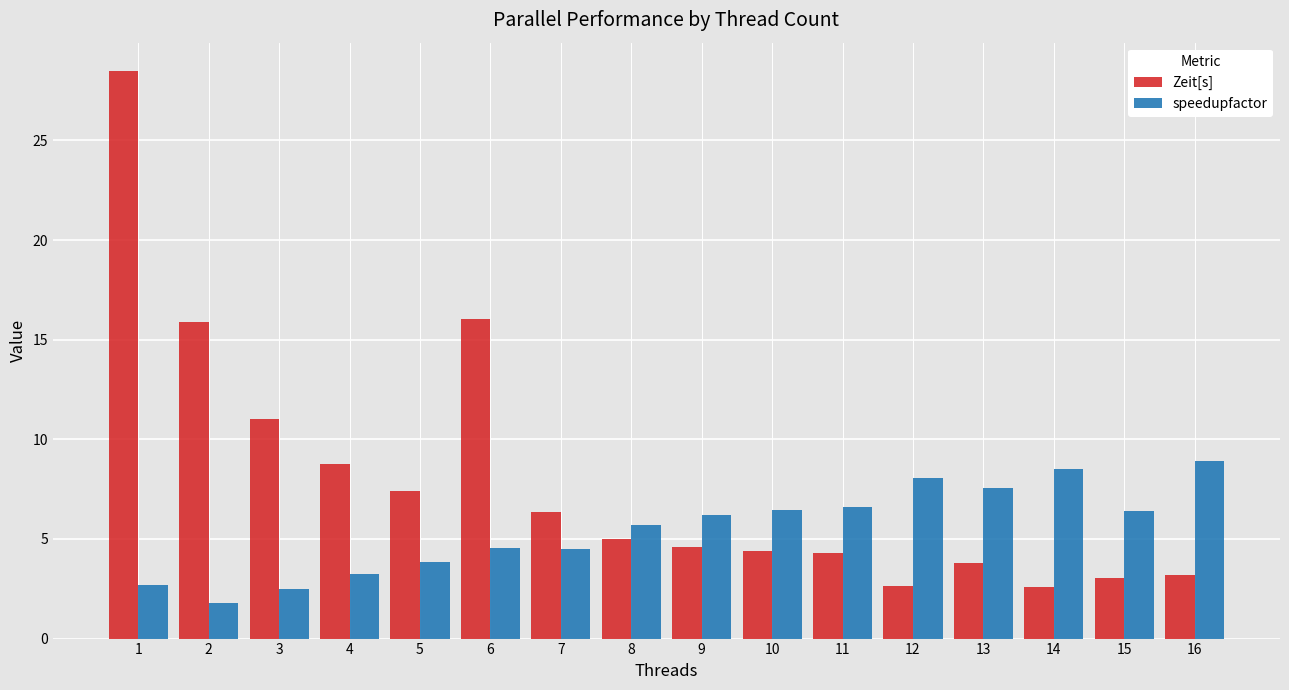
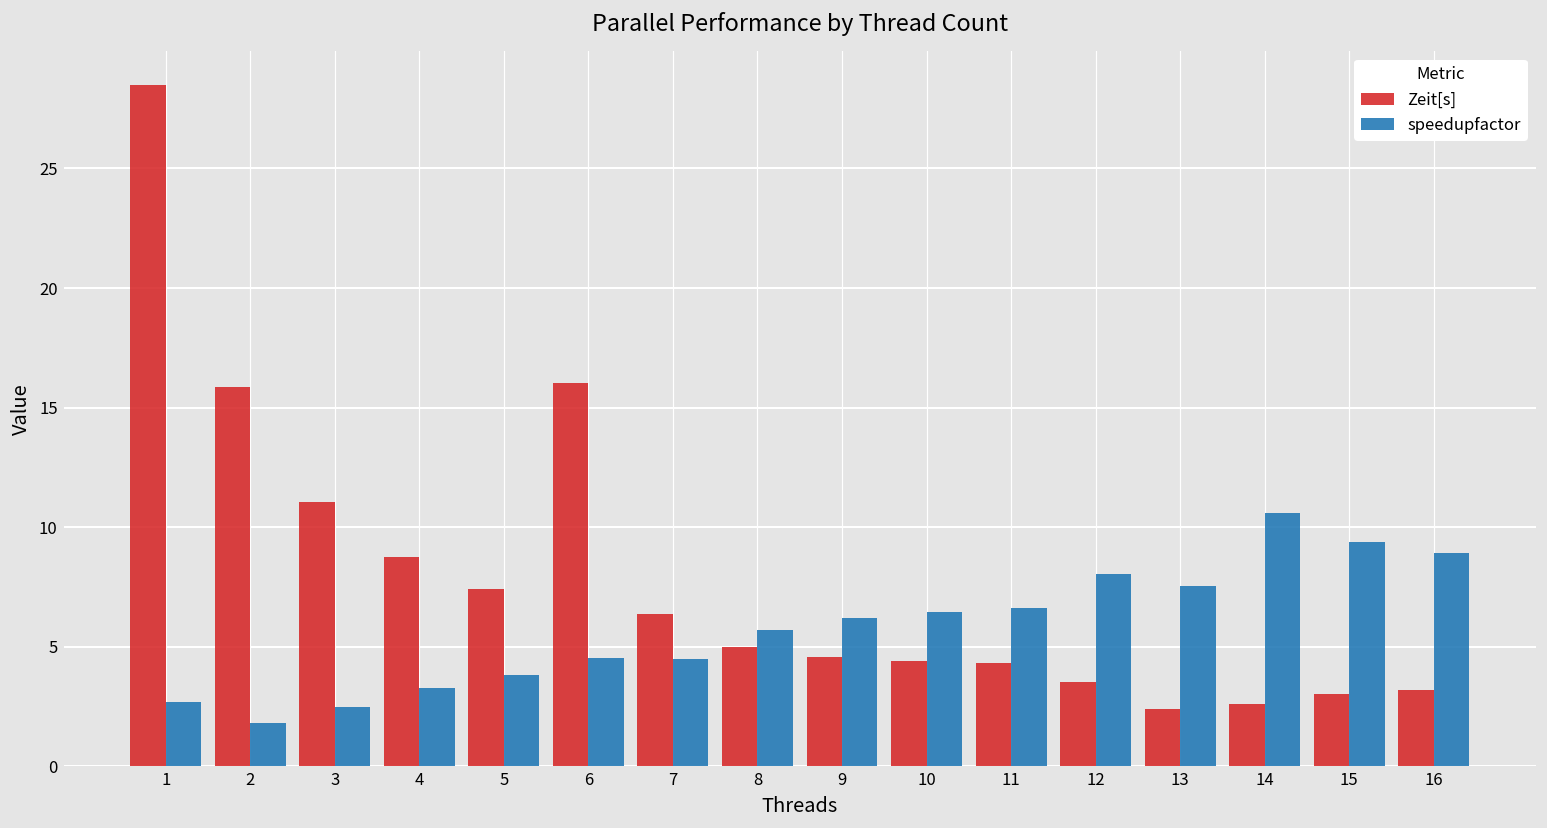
Zeit[s], 12: 2.6 -> 3.5
Zeit[s], 13: 3.8 -> 2.4
speedupfactor, 14: 8.5 -> 10.6
speedupfactor, 15: 6.4 -> 9.4
